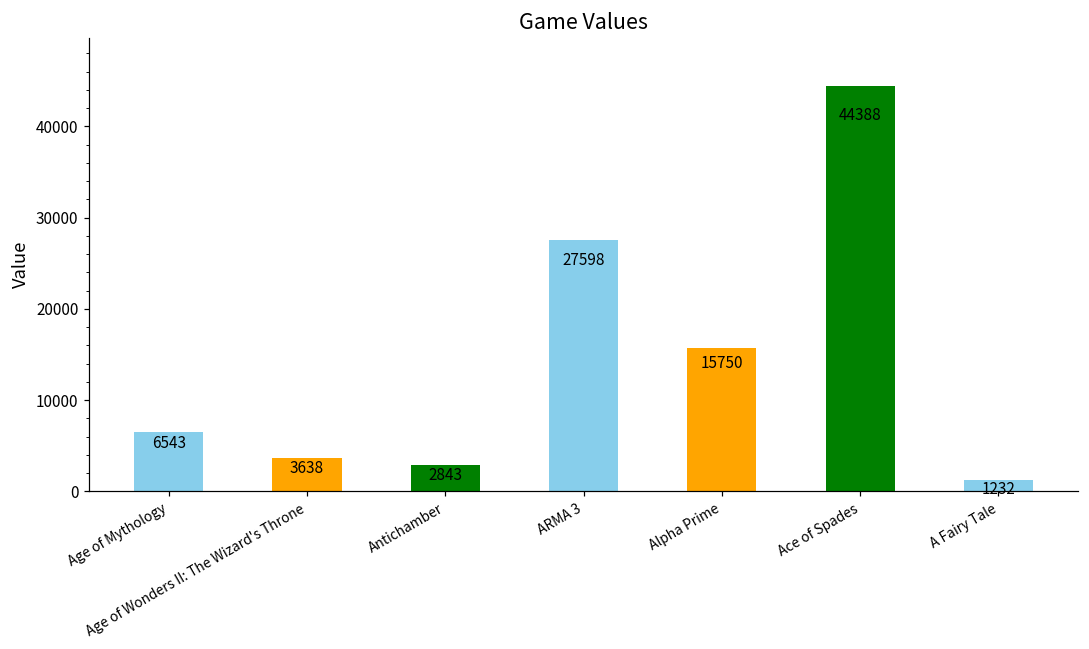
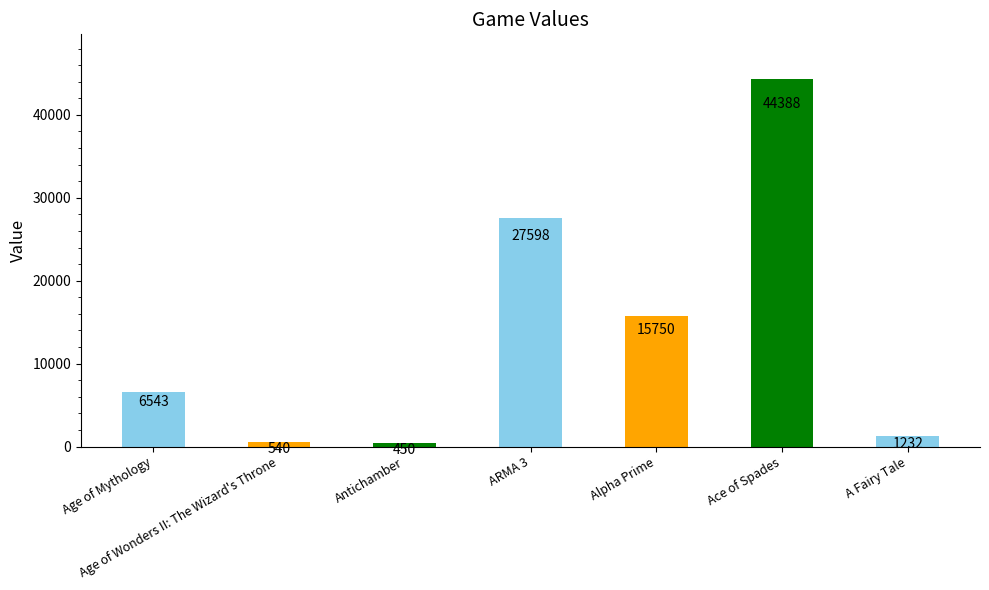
Age of Wonders II: The Wizard's Throne: 3638 -> 540
Antichamber: 2843 -> 450
